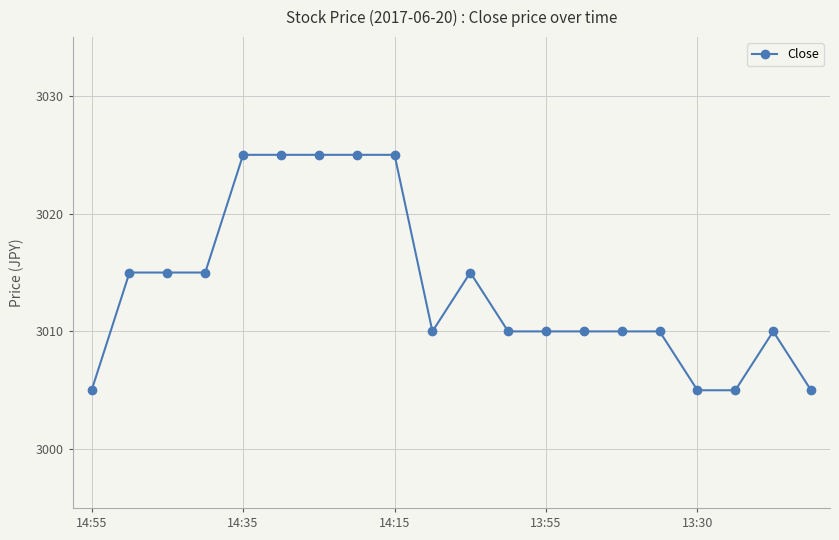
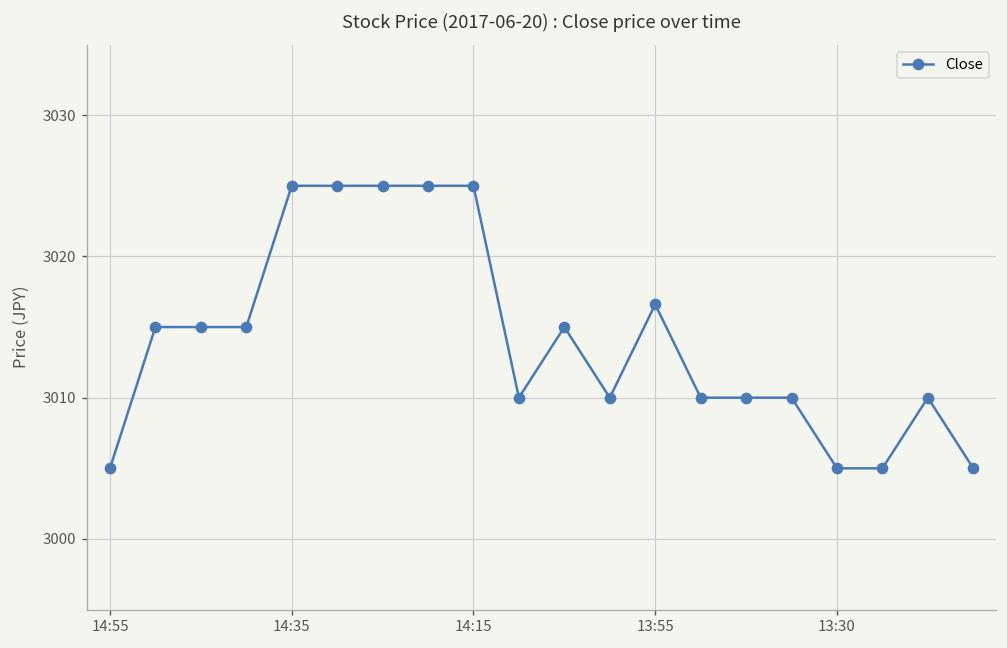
13:55: 3010.0 -> 3016.6
